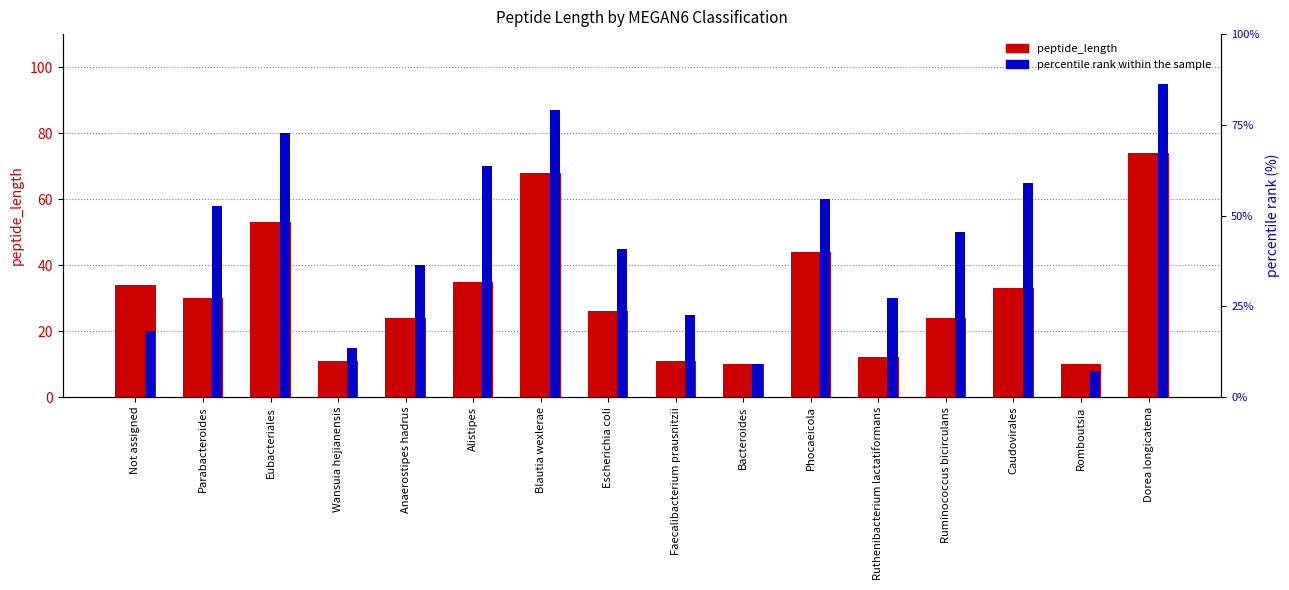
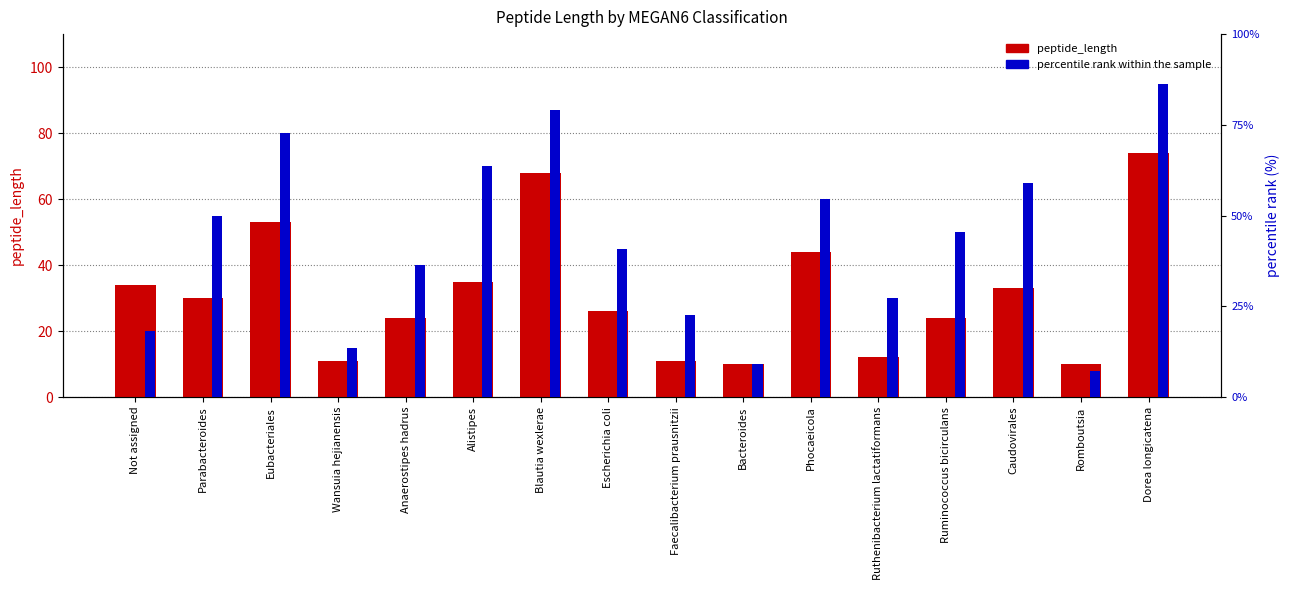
percentile rank within the sample, Parabacteroides: 53% -> 50%
